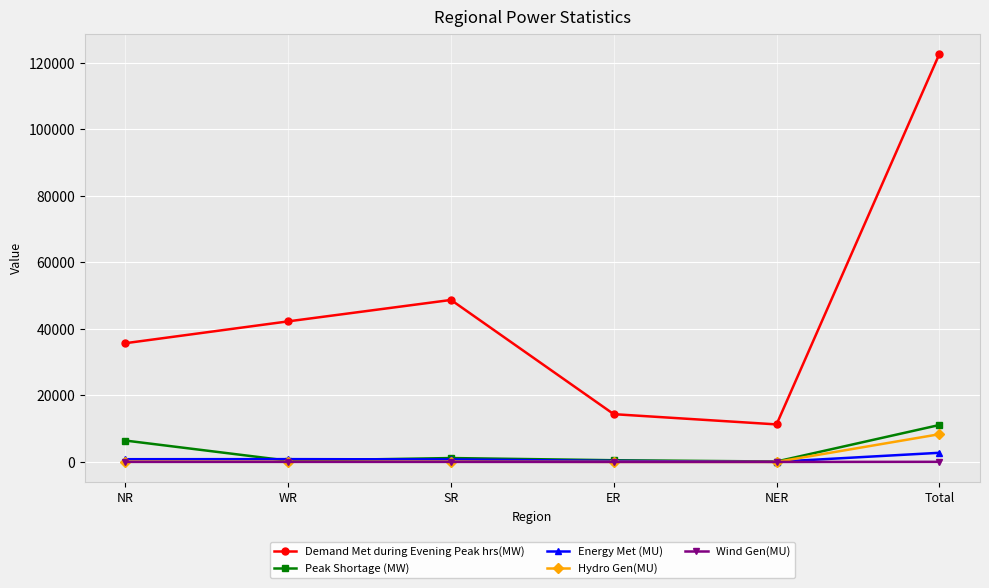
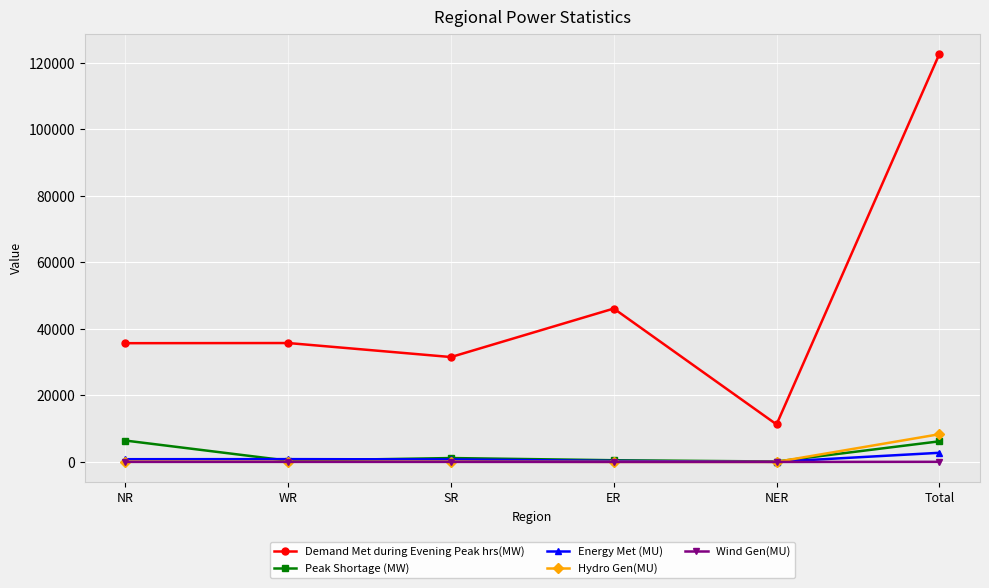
Demand Met during Evening Peak hrs(MW), WR: 42000 -> 36000
Demand Met during Evening Peak hrs(MW), SR: 49000 -> 32000
Demand Met during Evening Peak hrs(MW), ER: 14000 -> 46000
Peak Shortage (MW), Total: 11000 -> 6000
